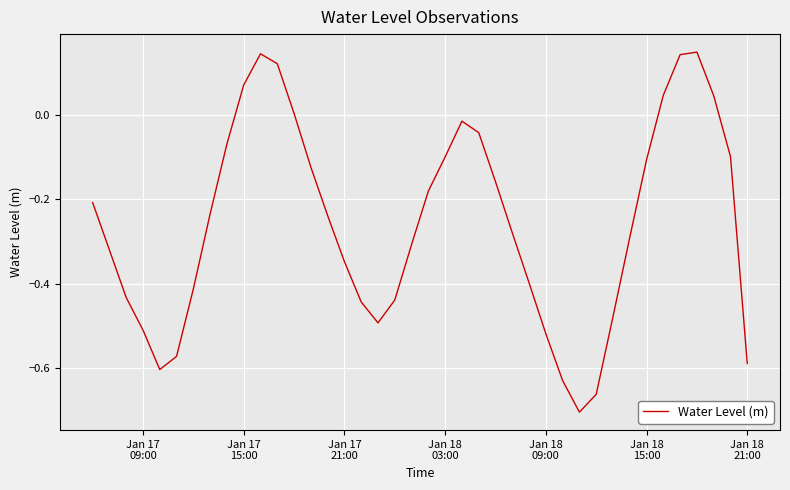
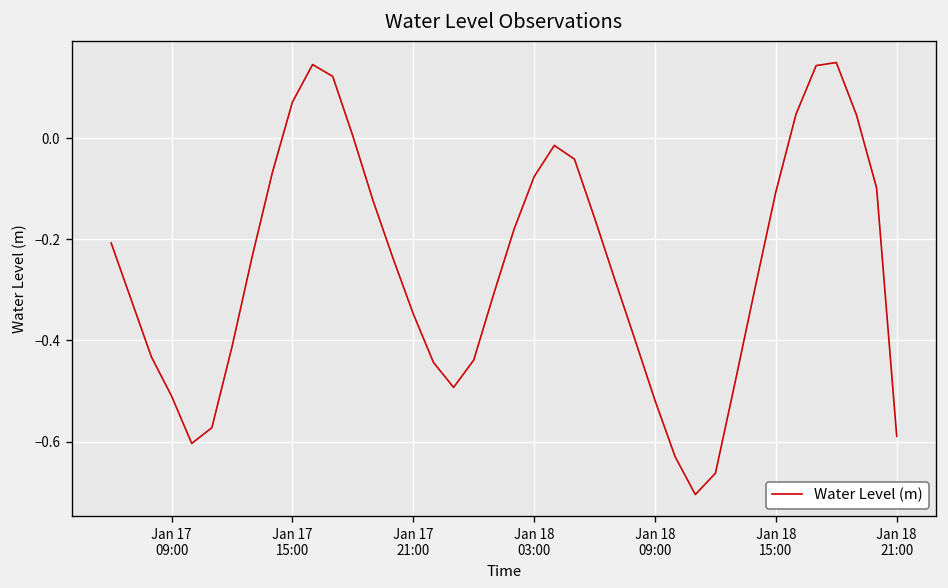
Jan 18 03:00: -0.10 -> -0.08
